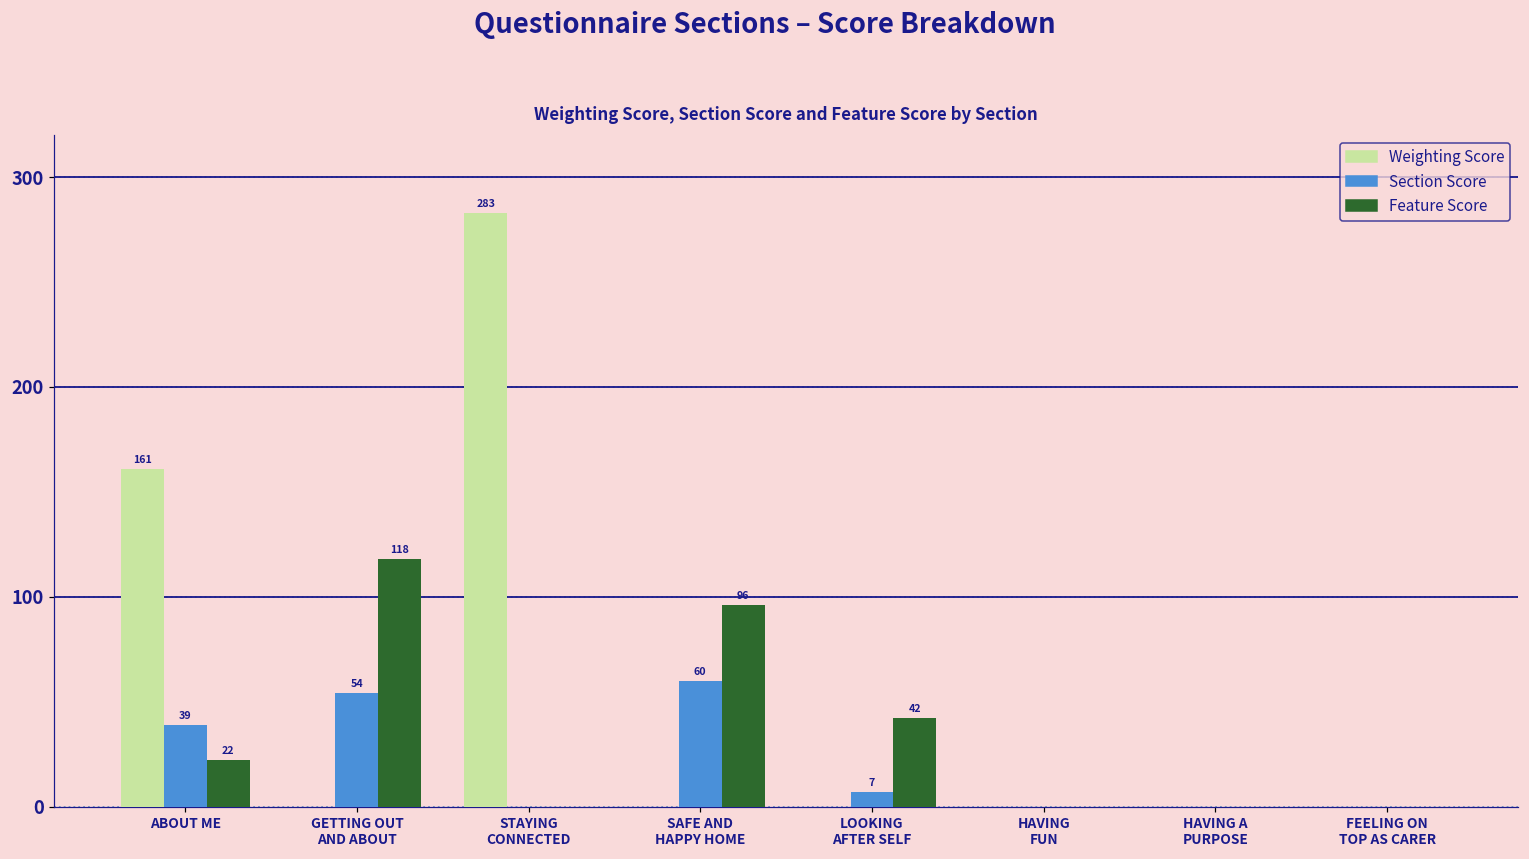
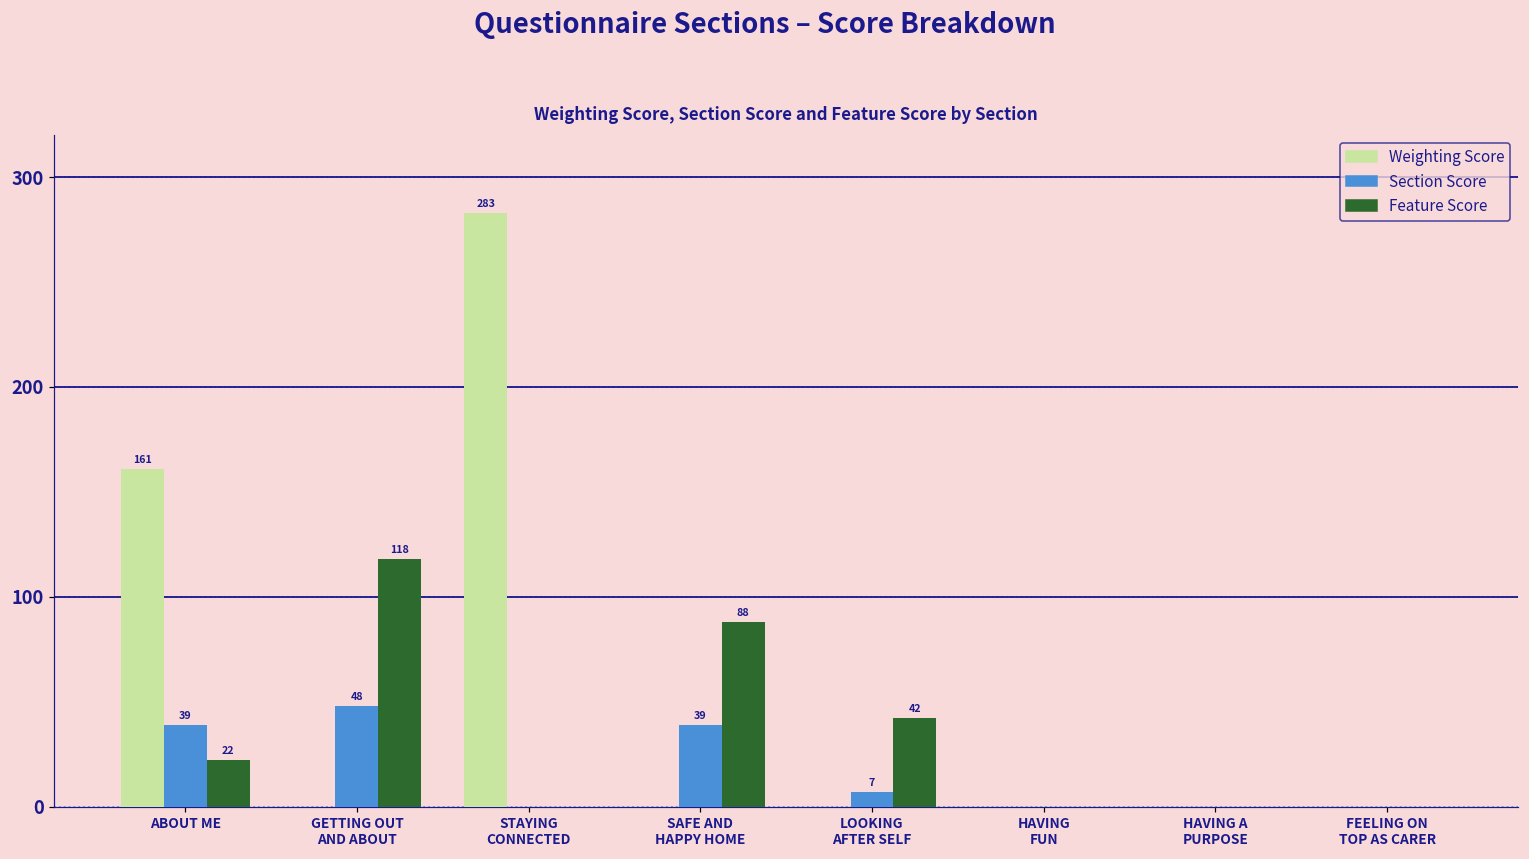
Section Score, GETTING OUT AND ABOUT: 54 -> 48
Section Score, SAFE AND HAPPY HOME: 60 -> 39
Feature Score, SAFE AND HAPPY HOME: 96 -> 88
